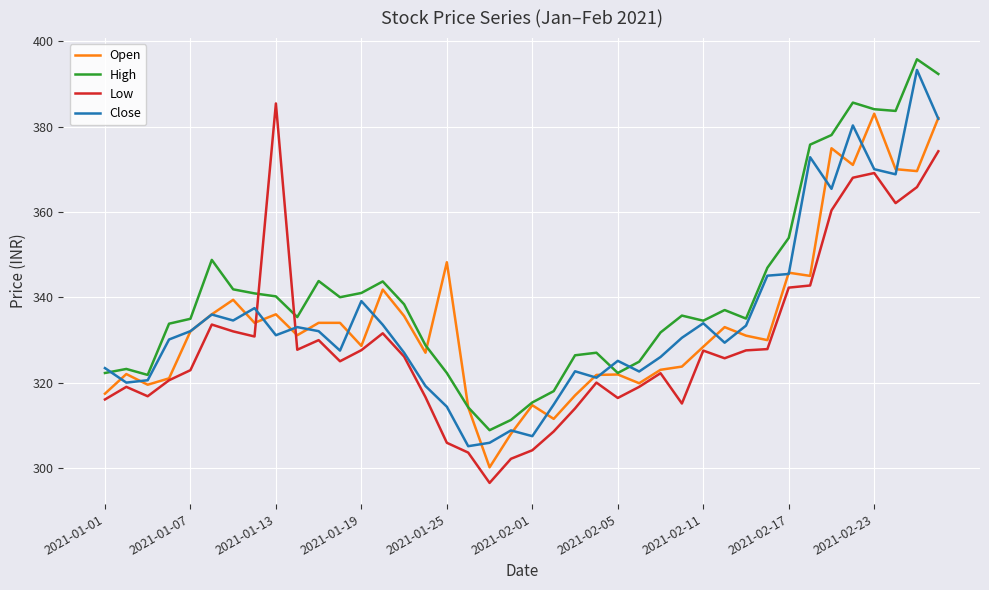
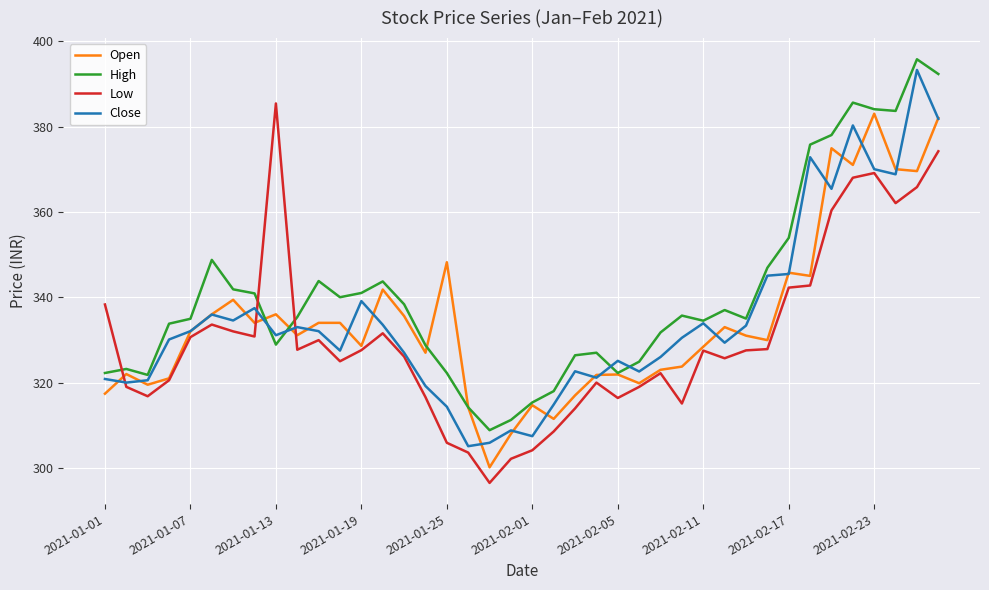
Low, 2021-01-01: 316 -> 338
Close, 2021-01-01: 323 -> 321
Low, 2021-01-07: 323 -> 331
High, 2021-01-13: 340 -> 329
